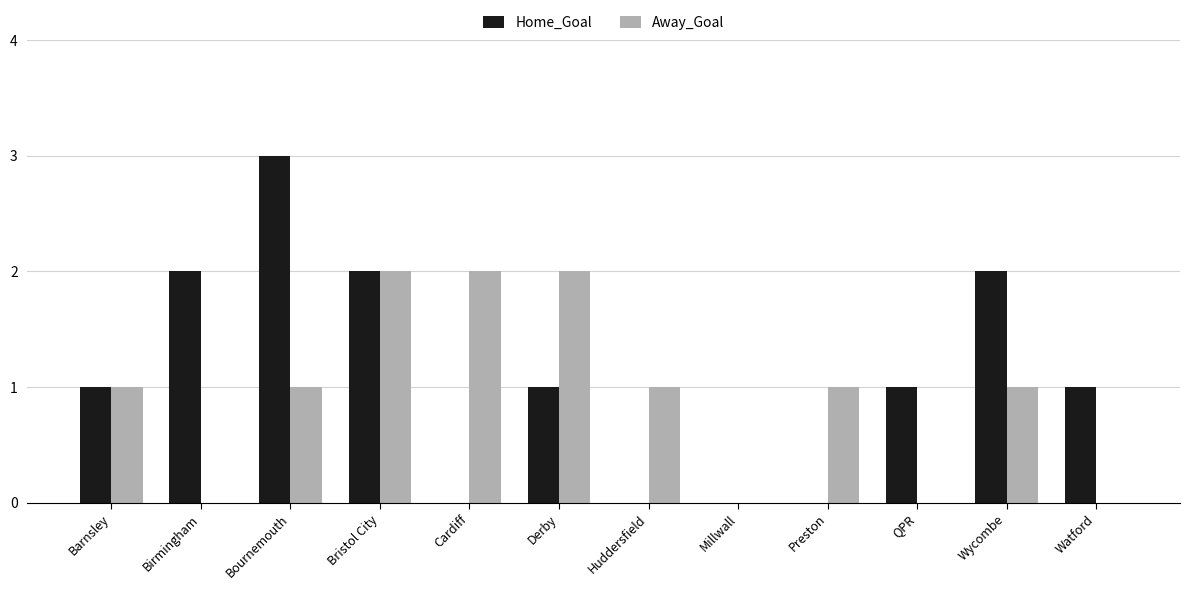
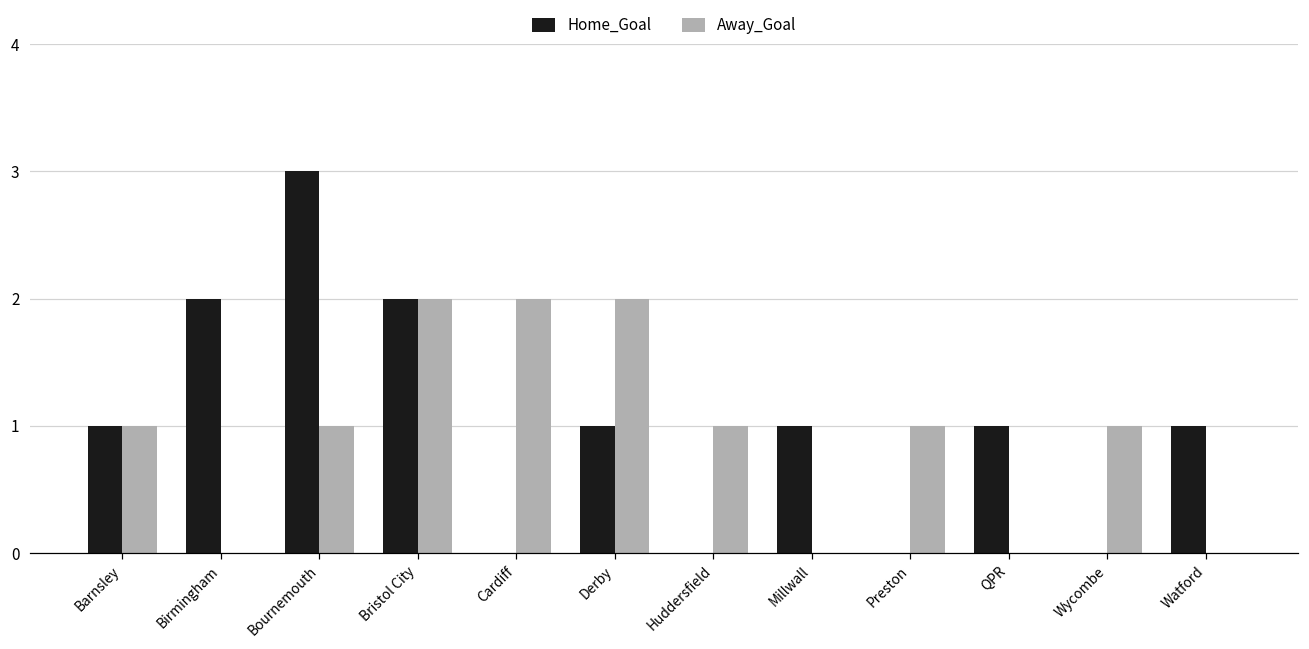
Home_Goal, Millwall: 0 -> 1
Home_Goal, Wycombe: 2 -> 0
